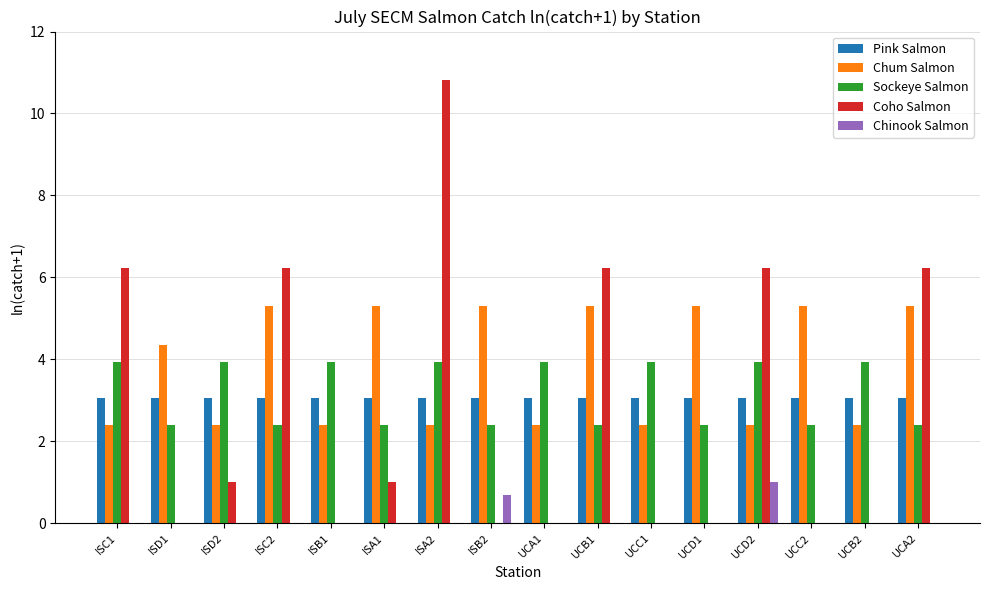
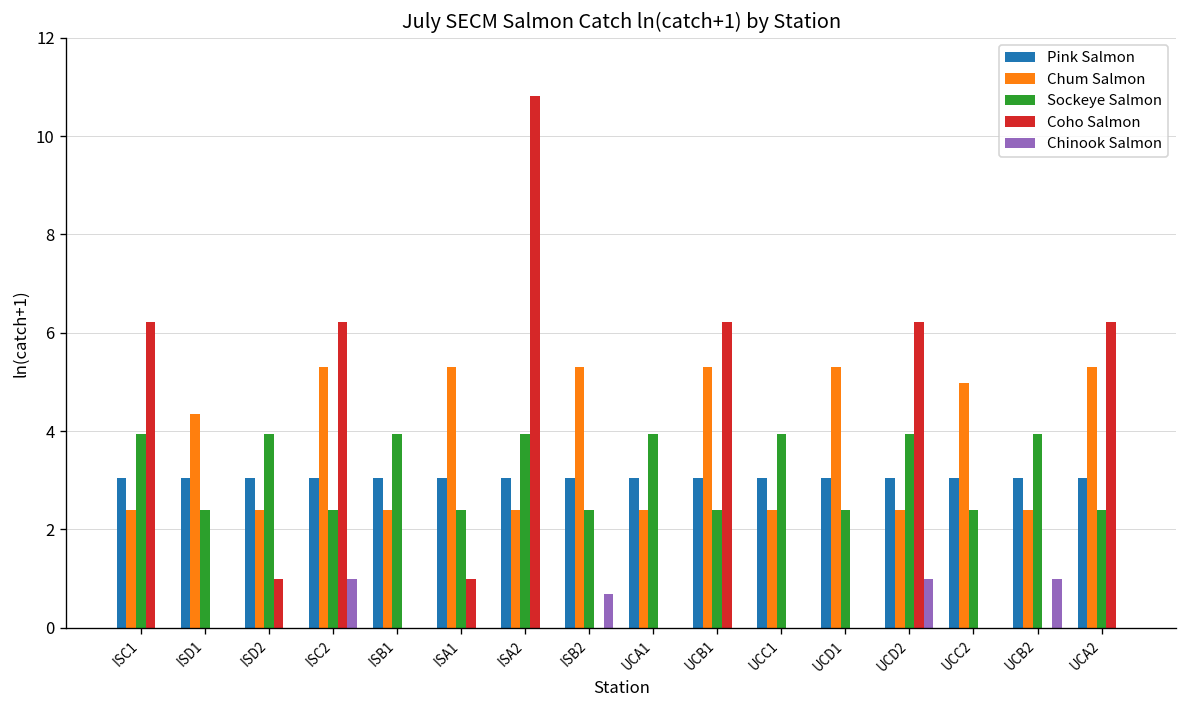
Chinook Salmon, ISC2: 0 -> 1
Chum Salmon, UCC2: 5.3 -> 5.0
Chinook Salmon, UCB2: 0 -> 1
